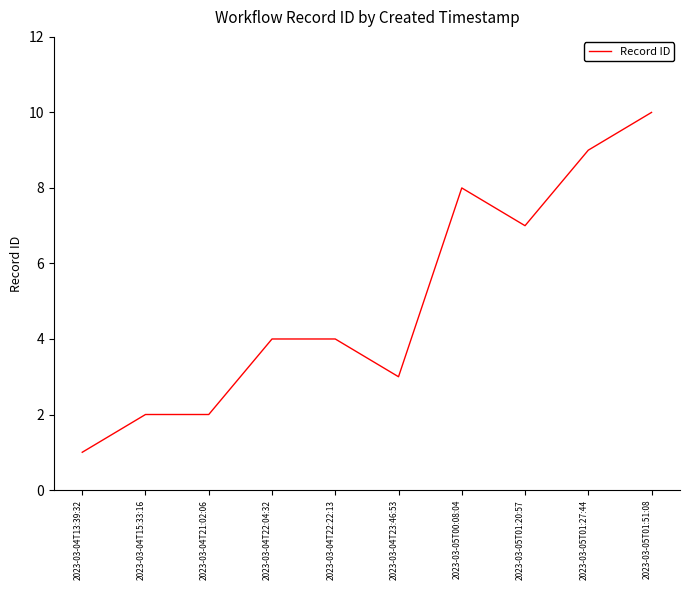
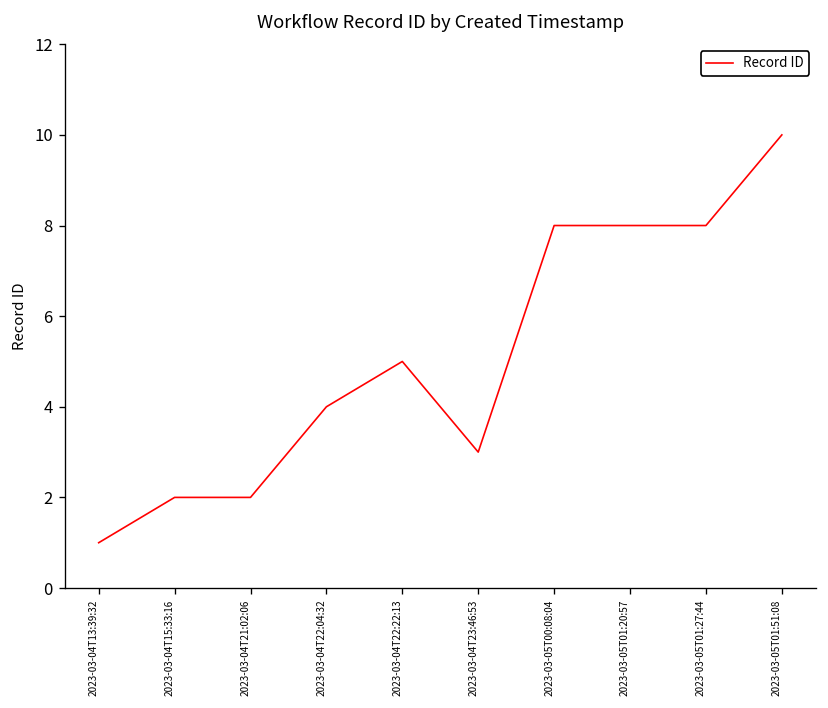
2023-03-04T22:22:13: 4 -> 5
2023-03-05T01:20:57: 7 -> 8
2023-03-05T01:27:44: 9 -> 8
